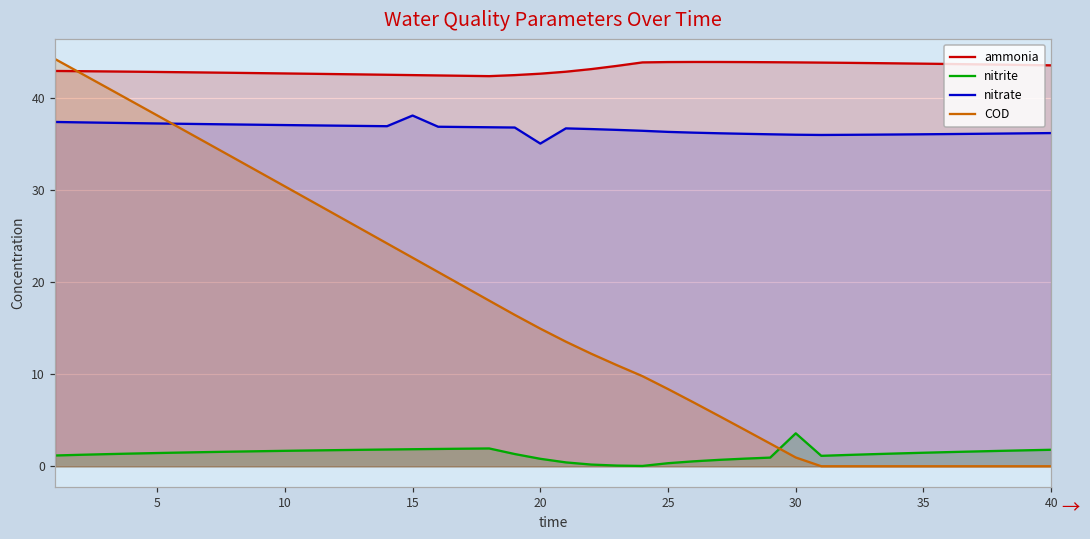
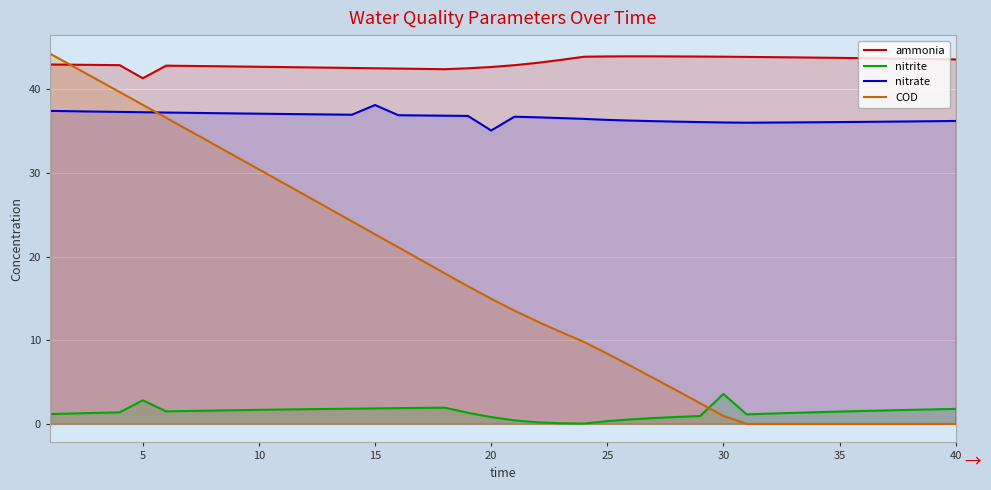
ammonia, 5: 43 -> 41
nitrite, 5: 1 -> 3
